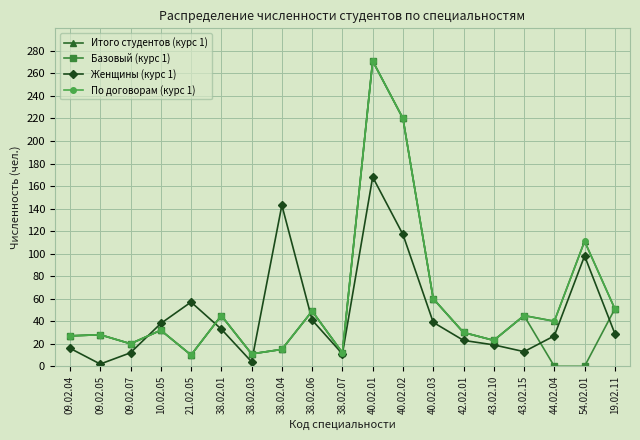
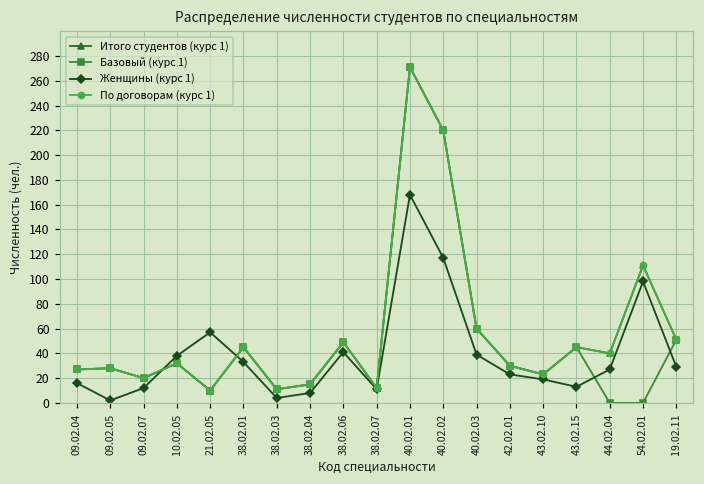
Женщины (курс 1), 38.02.04: 143 -> 8
